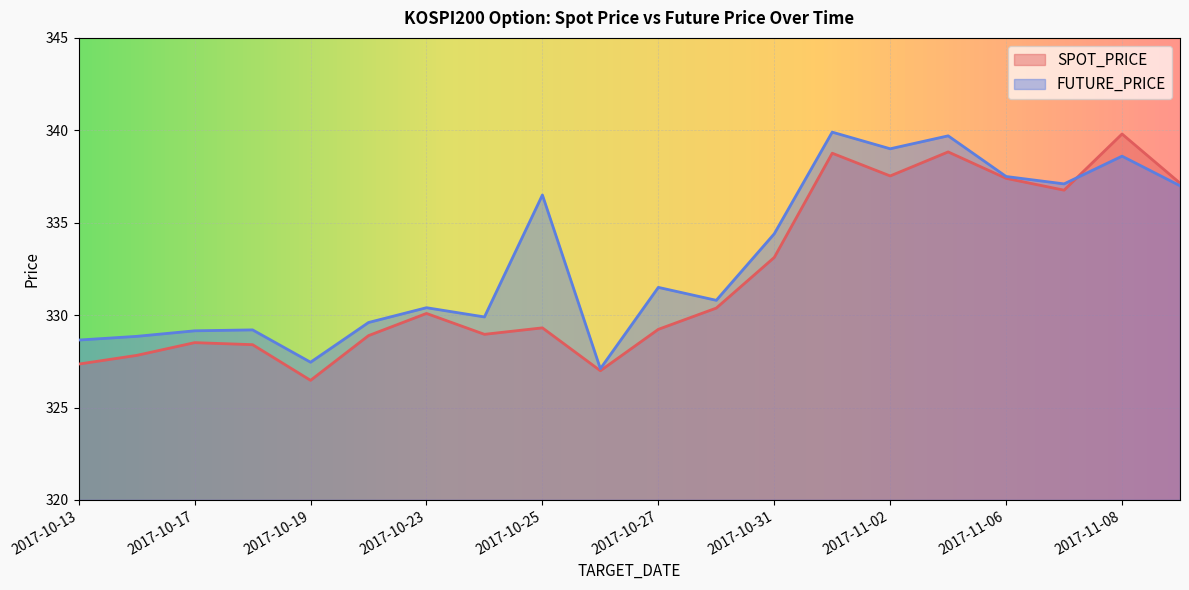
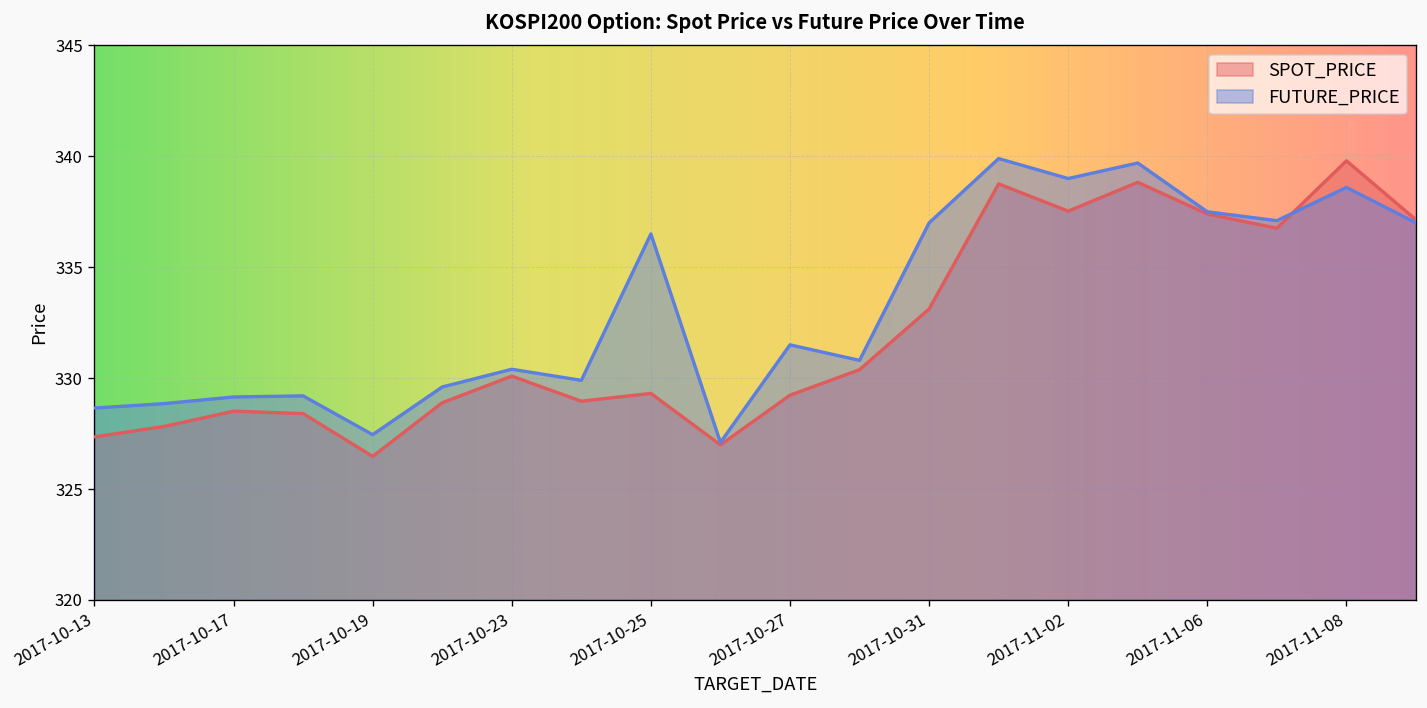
FUTURE_PRICE, 2017-10-31: 334.4 -> 337.0
